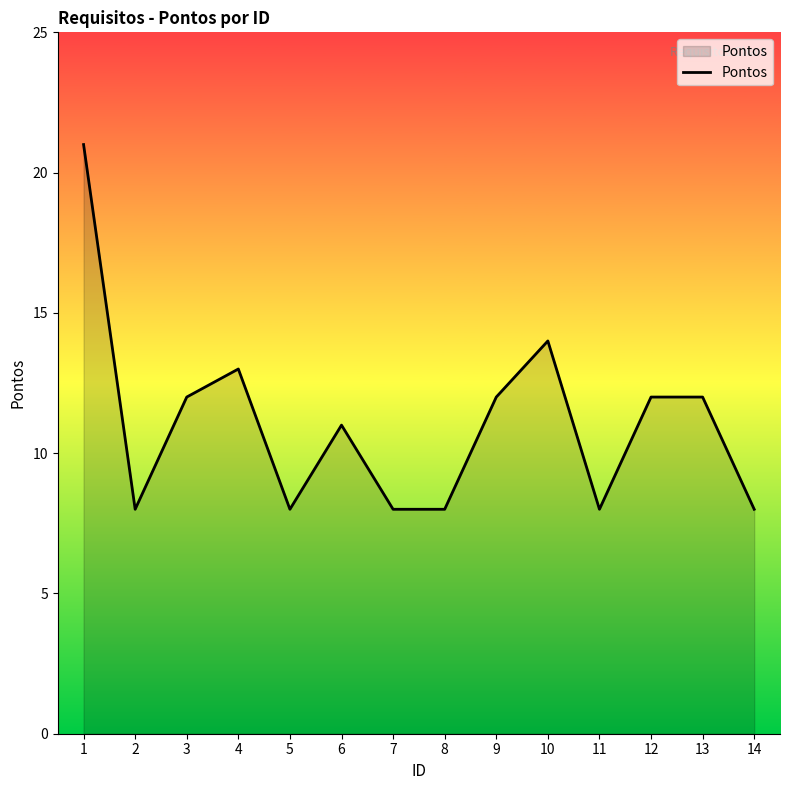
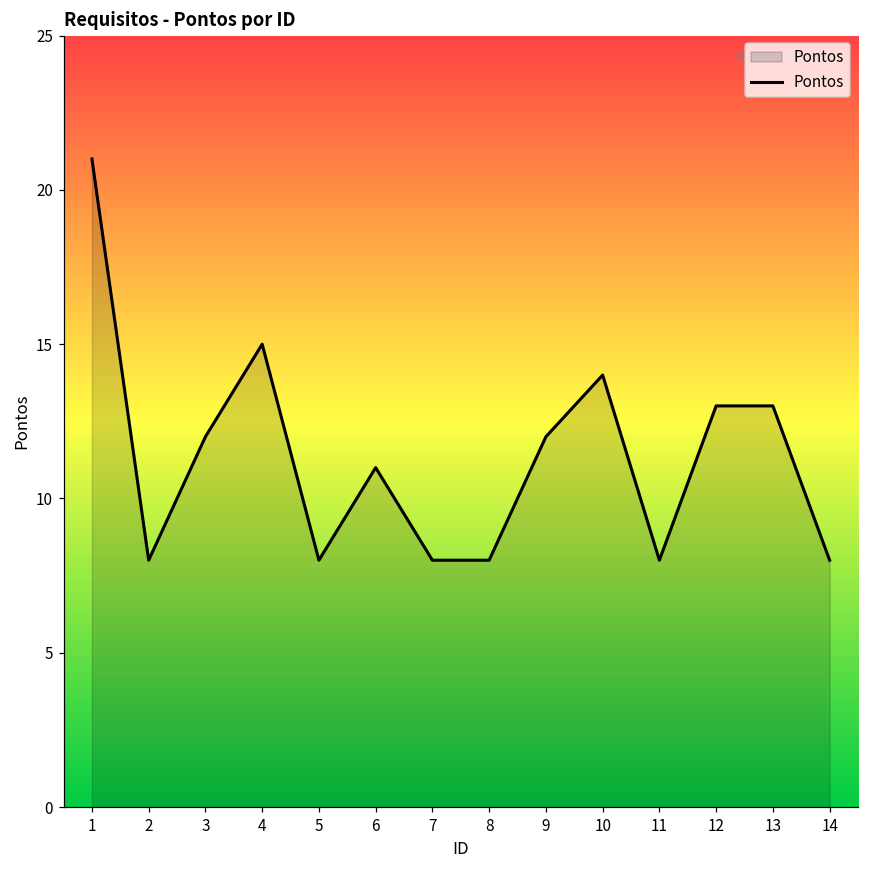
4: 13 -> 15
12: 12 -> 13
13: 12 -> 13
